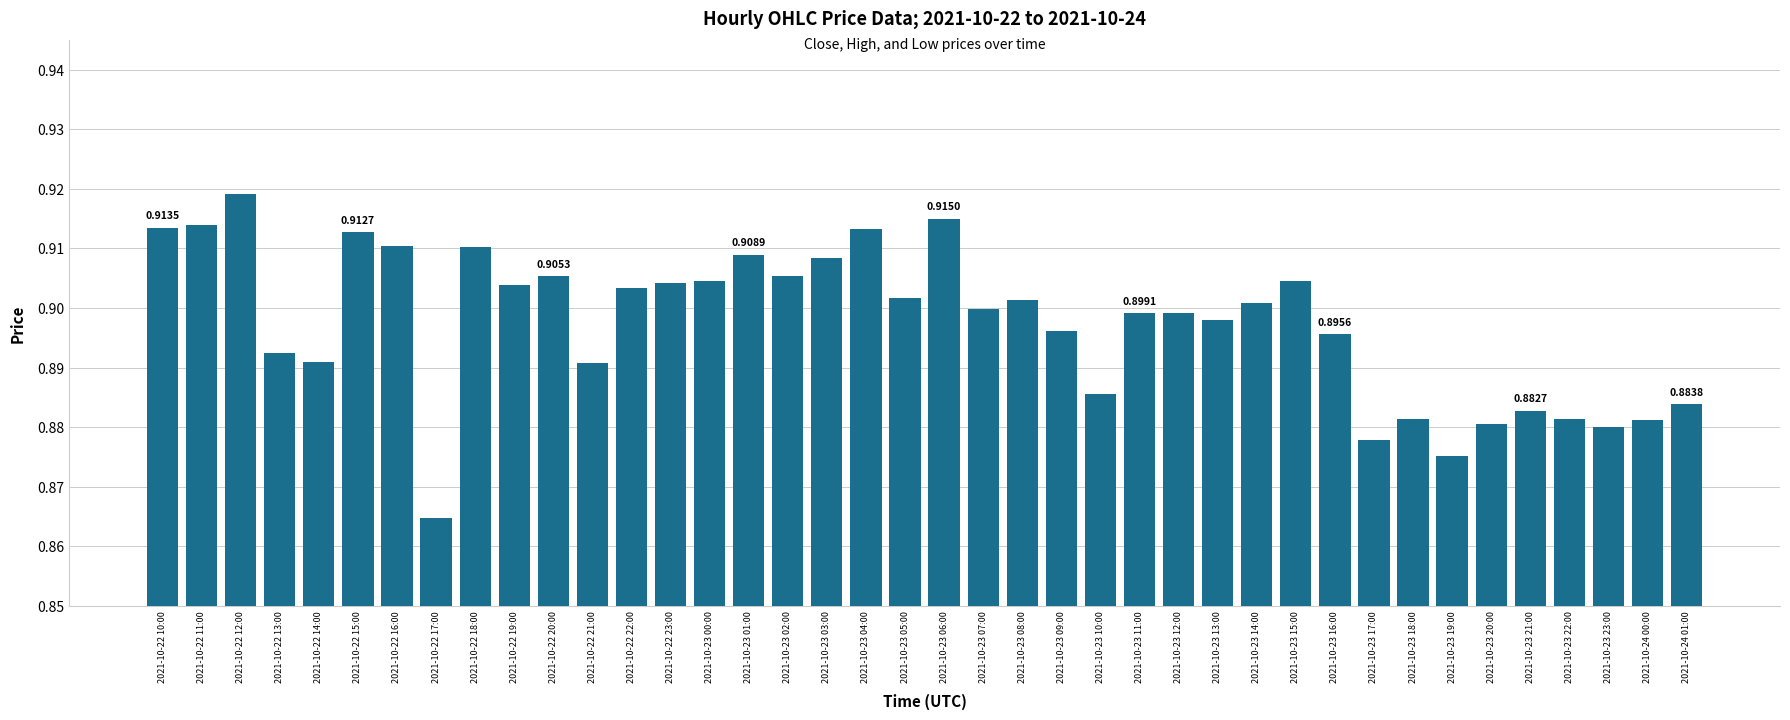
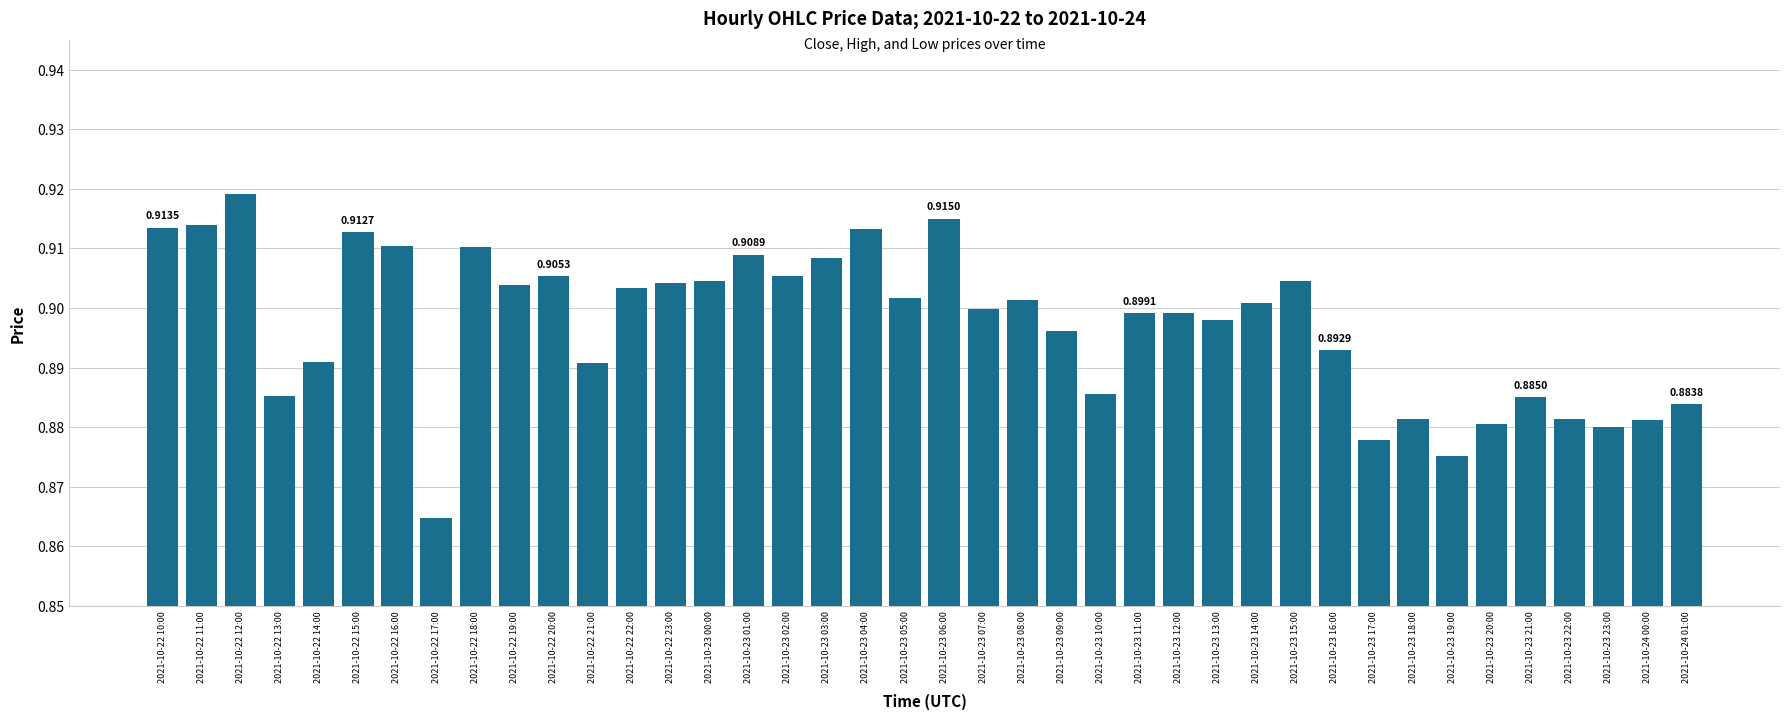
2021-10-22 13:00: 0.892 -> 0.885
2021-10-23 16:00: 0.8956 -> 0.8929
2021-10-23 21:00: 0.8827 -> 0.8850
